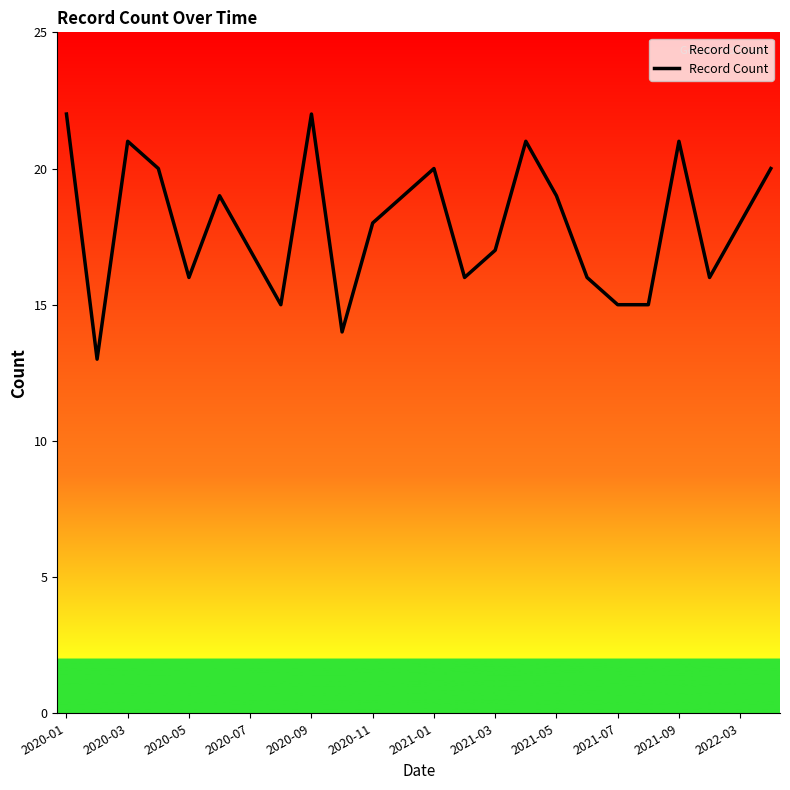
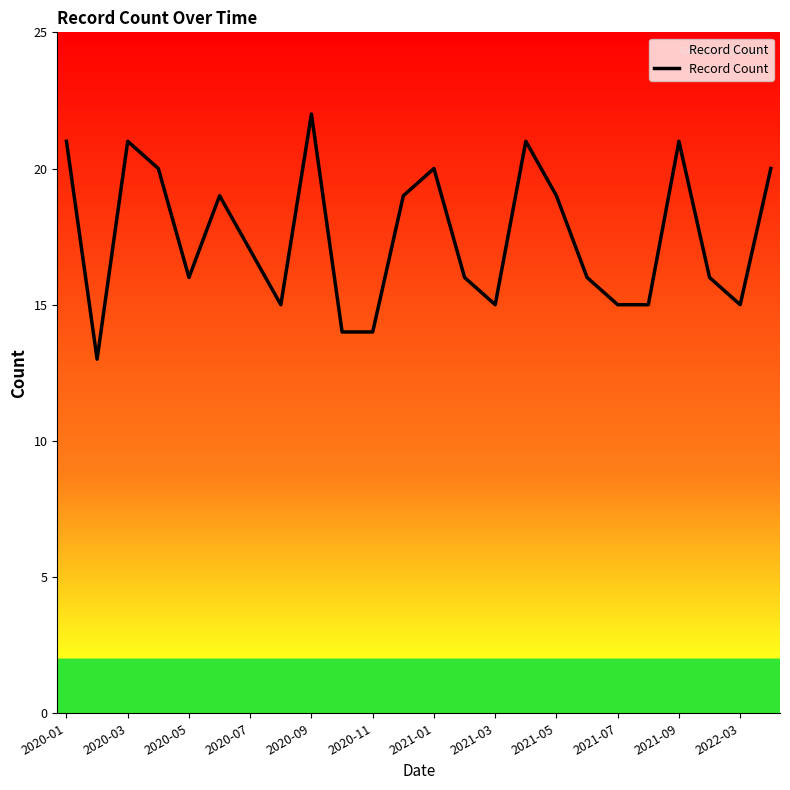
2020-01: 22 -> 21
2020-11: 18 -> 14
2021-03: 17 -> 15
2022-03: 18 -> 15
